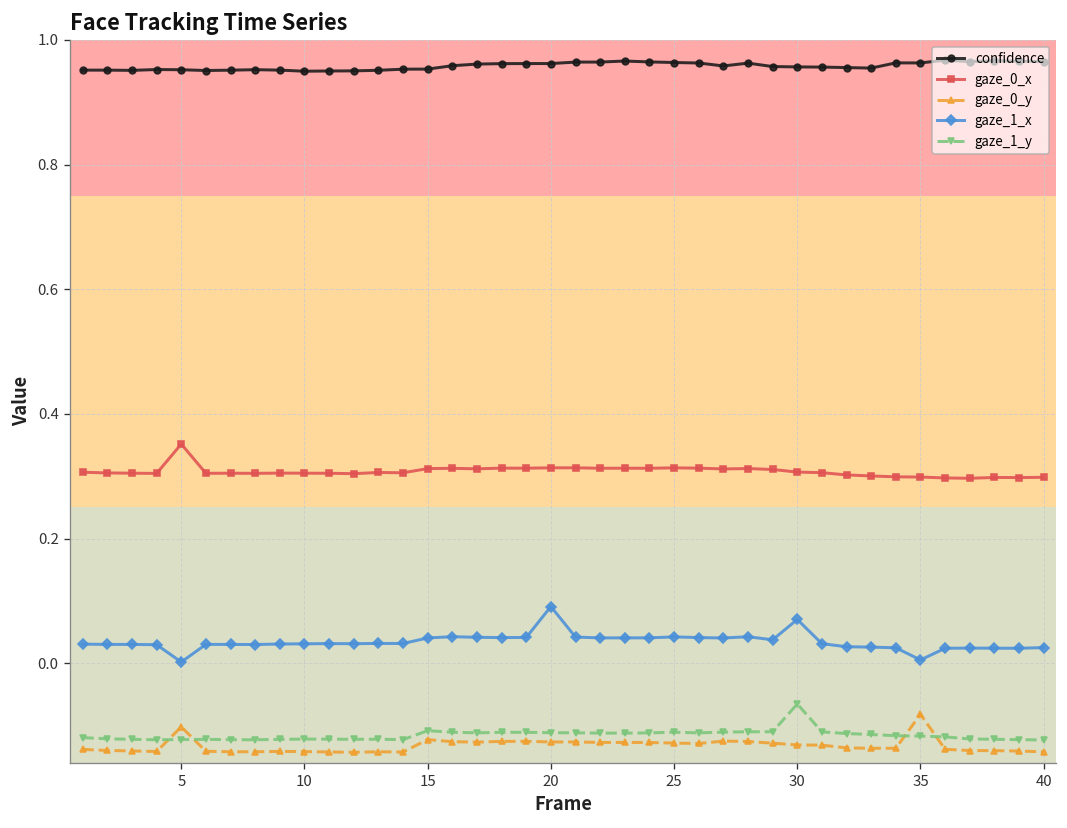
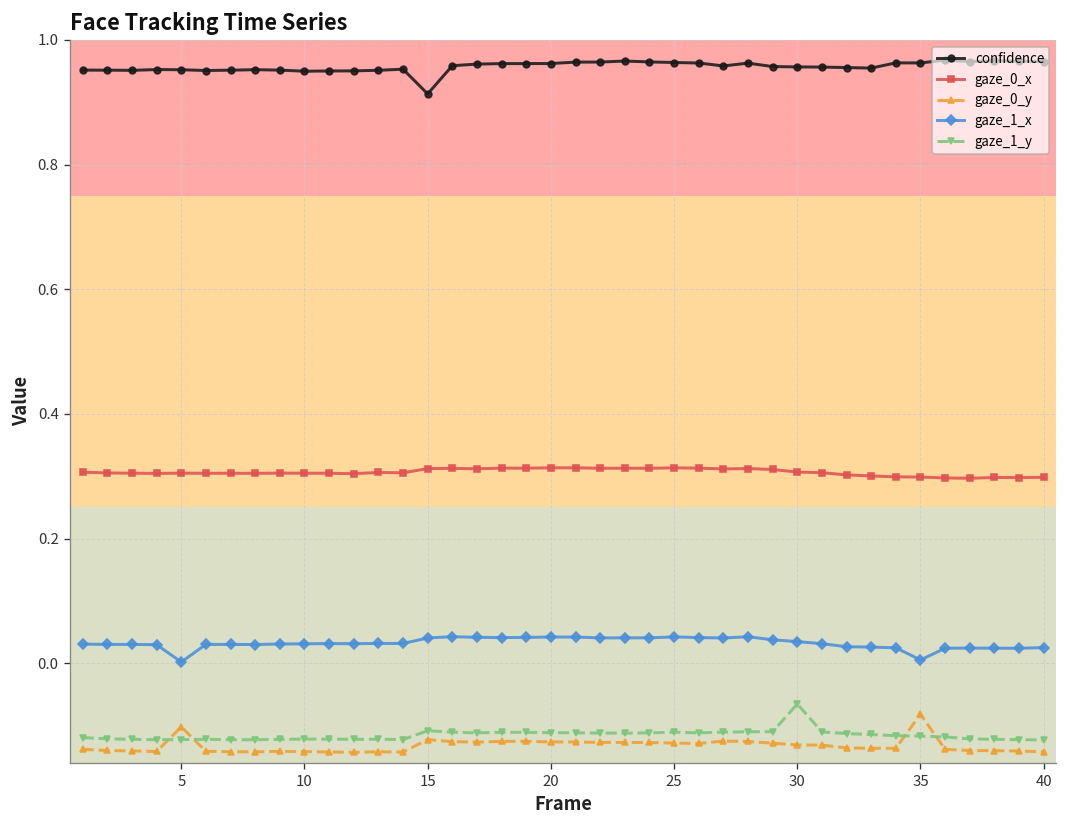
gaze_0_x, 5: 0.35 -> 0.30
confidence, 15: 0.95 -> 0.91
gaze_1_x, 20: 0.09 -> 0.04
gaze_1_x, 30: 0.07 -> 0.03
